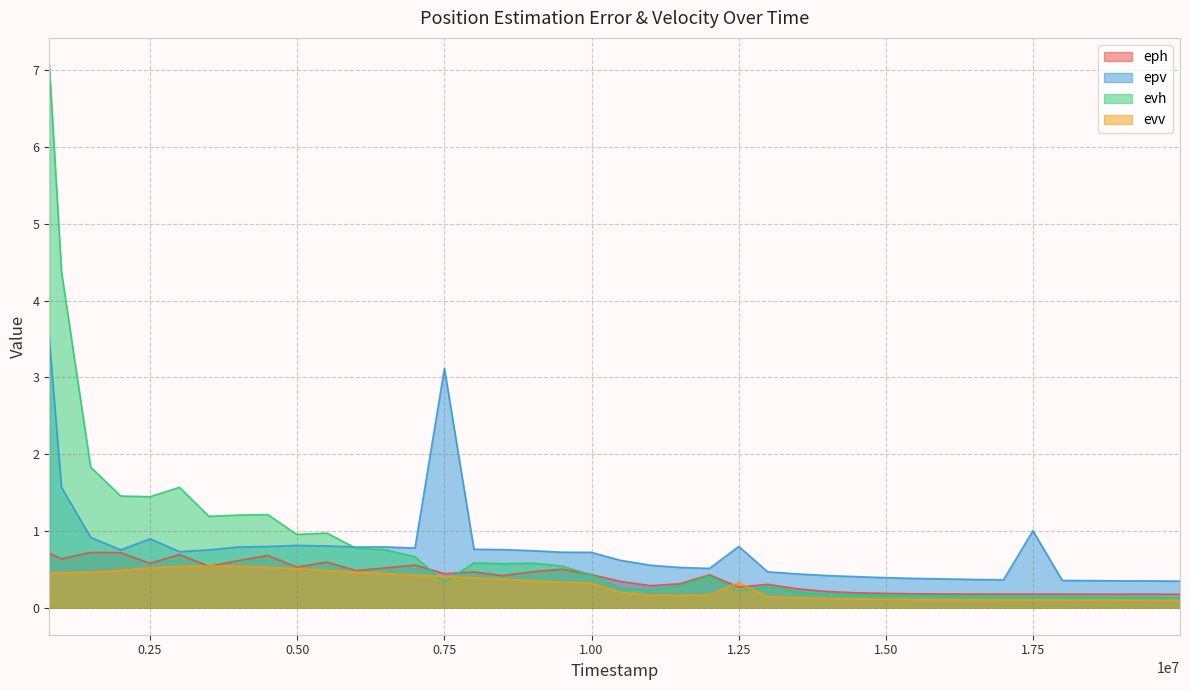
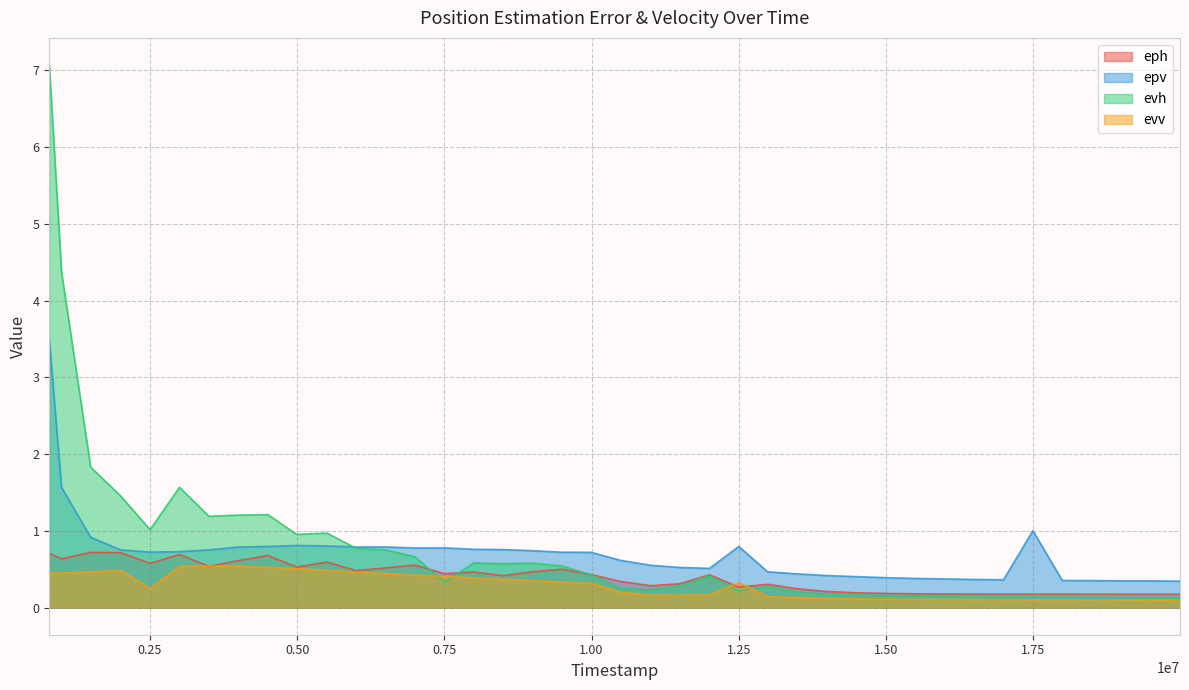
epv, 0.25: 0.9 -> 0.7
evh, 0.25: 1.4 -> 1.0
evv, 0.25: 0.5 -> 0.2
epv, 0.75: 3.1 -> 0.8
